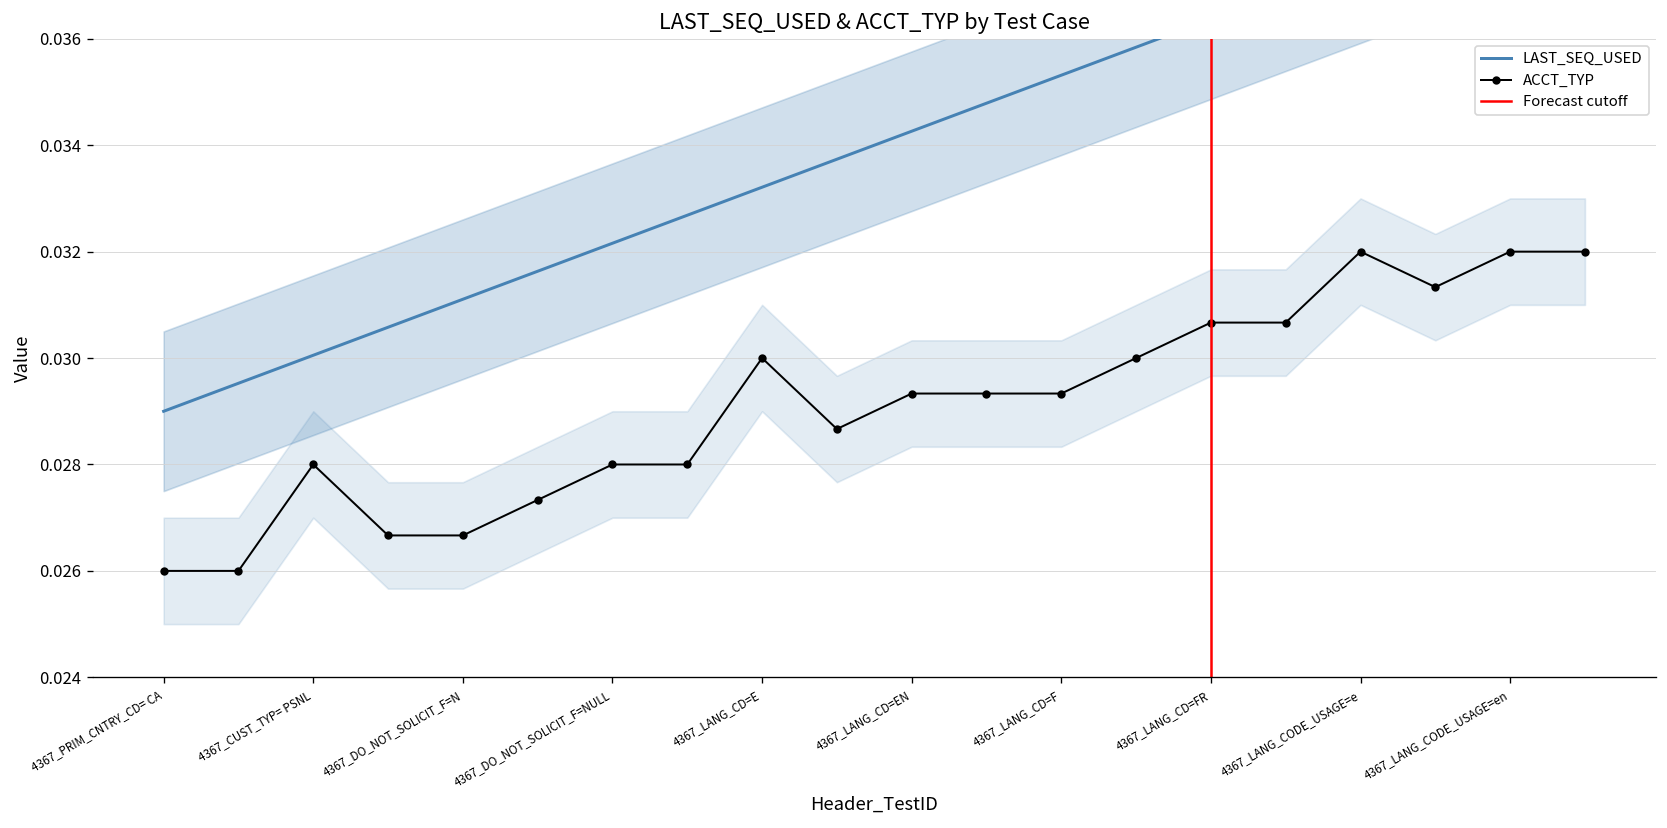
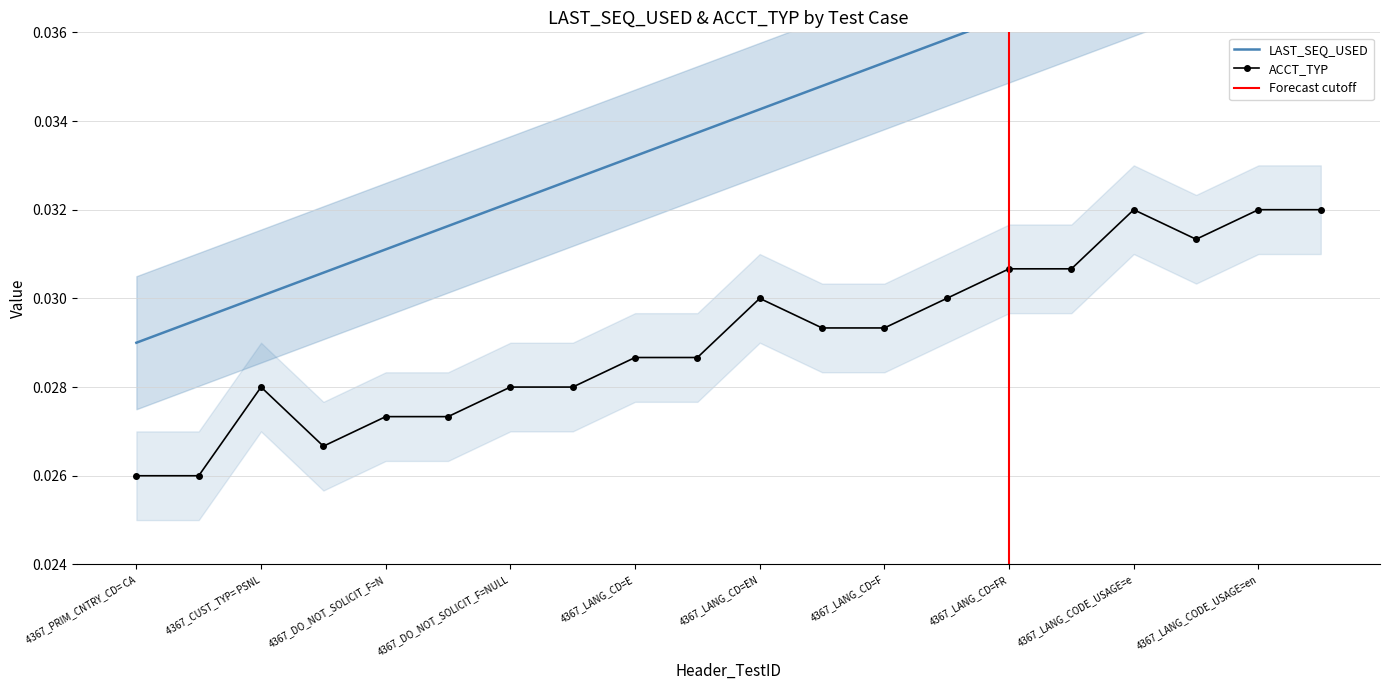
ACCT_TYP, 4367_DO_NOT_SOLICIT_F=N: 0.0267 -> 0.0273
ACCT_TYP, 4367_LANG_CD=E: 0.0300 -> 0.0287
ACCT_TYP, 4367_LANG_CD=EN: 0.0293 -> 0.0300
